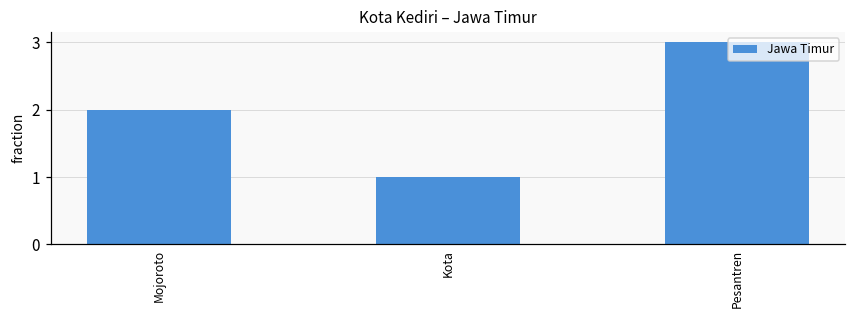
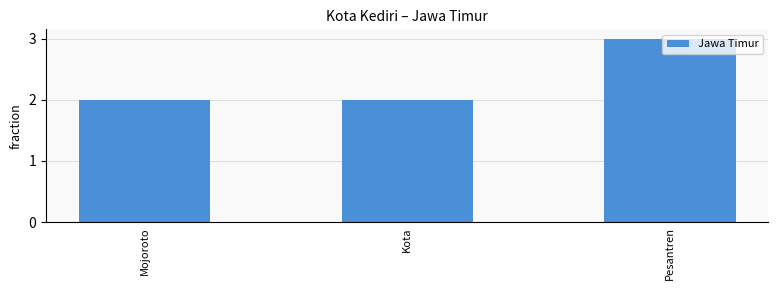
Kota: 1 -> 2
